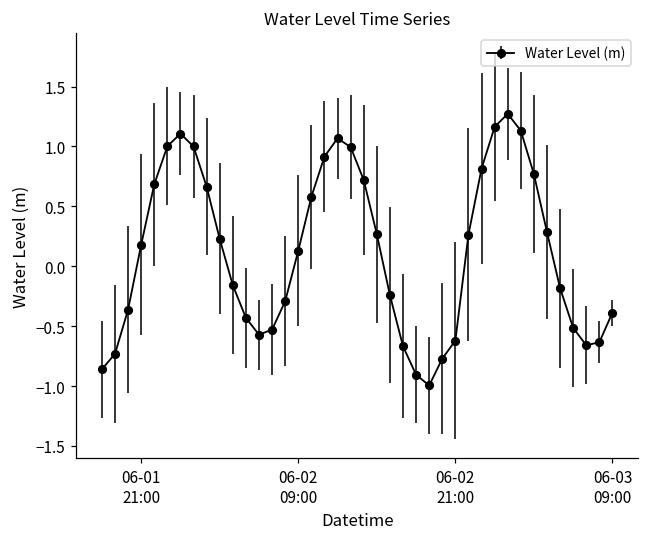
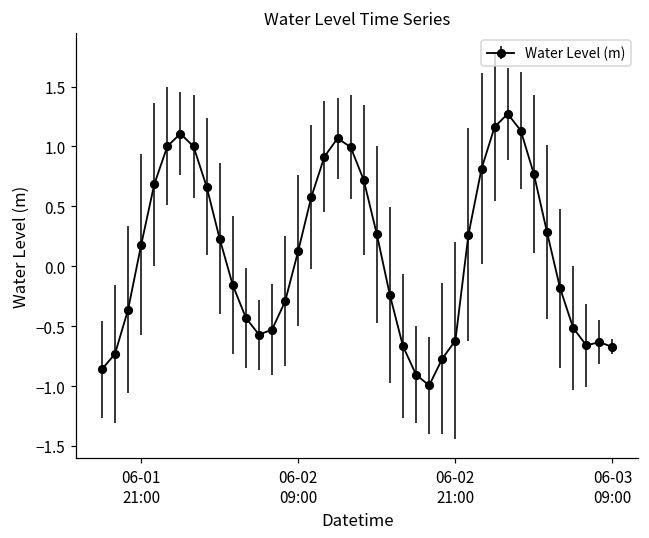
06-03 09:00: -0.39 -> -0.67
